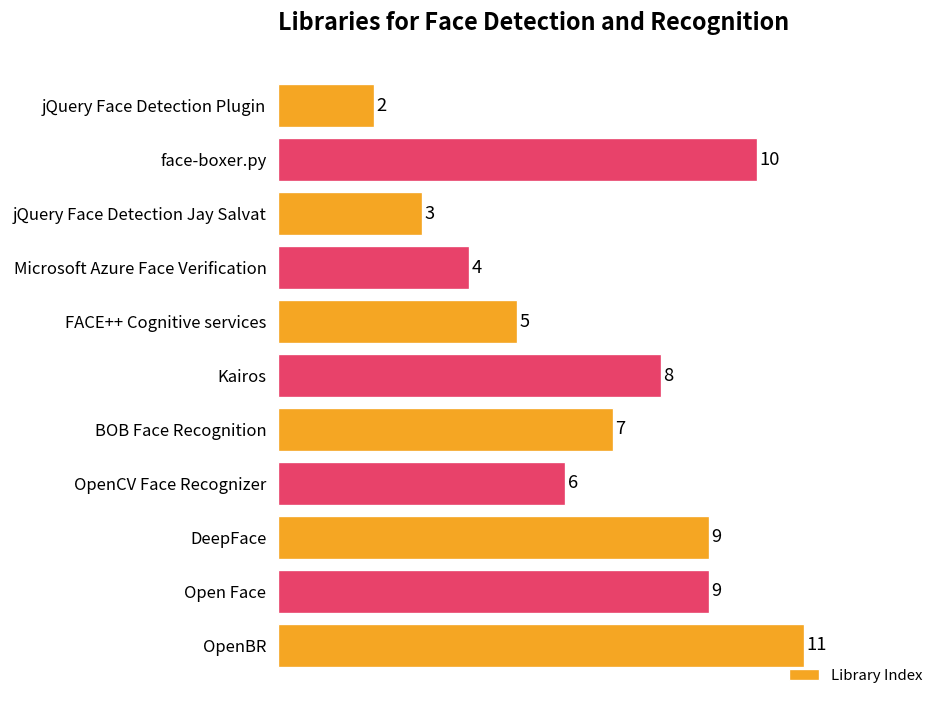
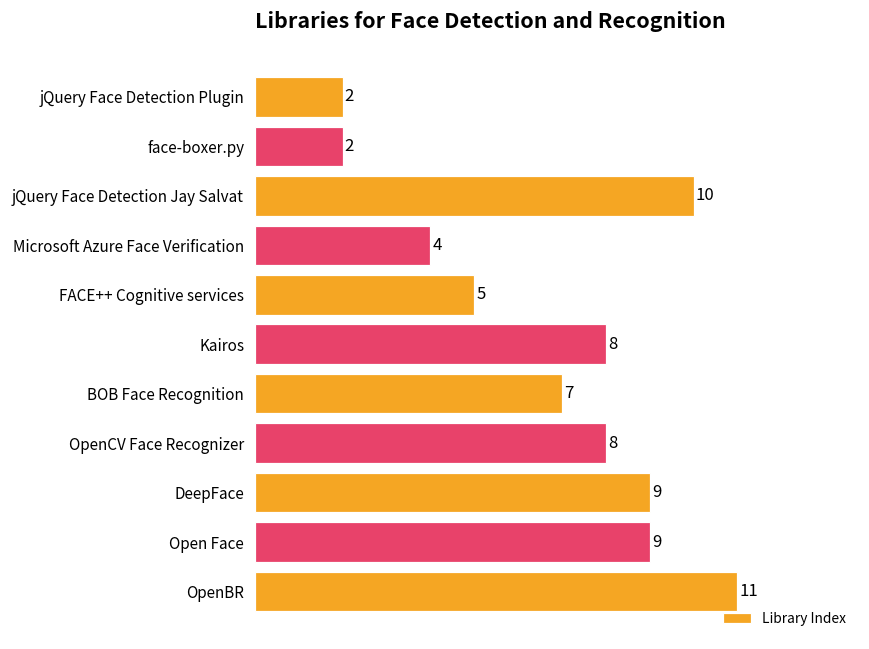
face-boxer.py: 10 -> 2
jQuery Face Detection Jay Salvat: 3 -> 10
OpenCV Face Recognizer: 6 -> 8
